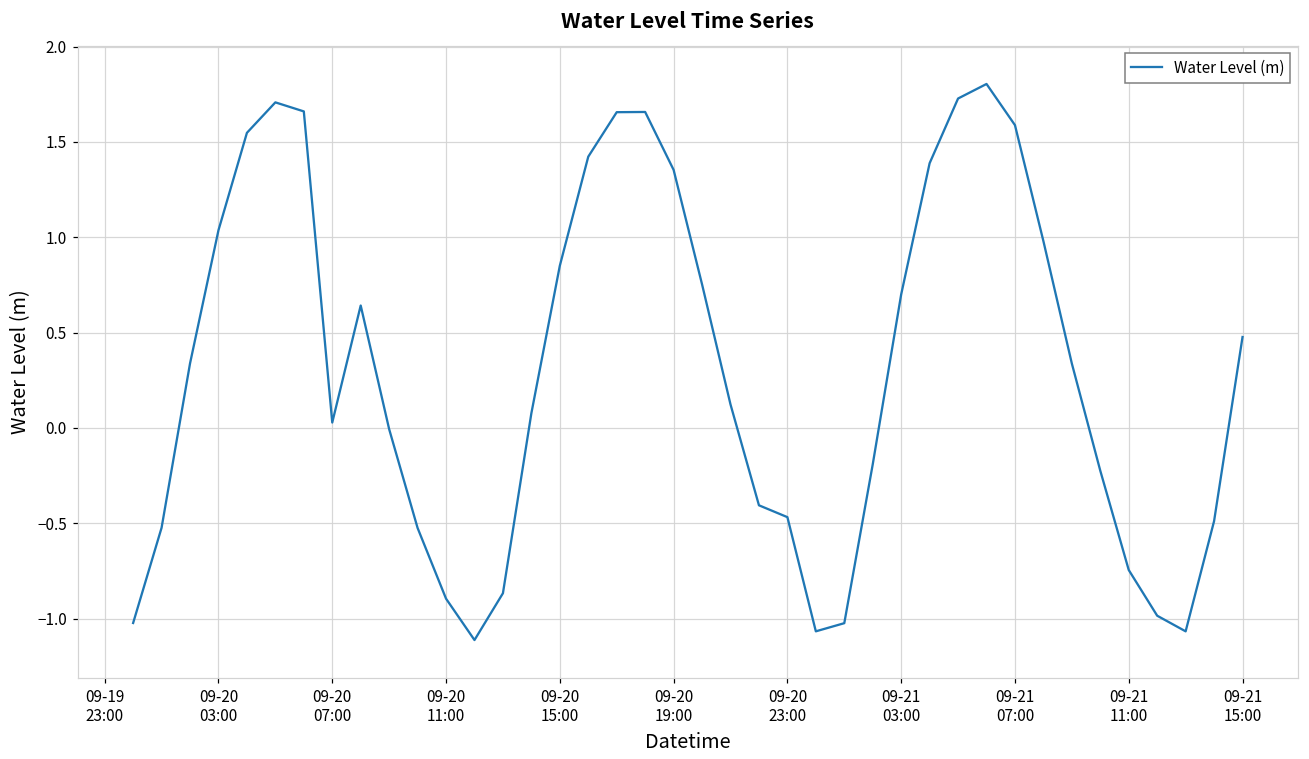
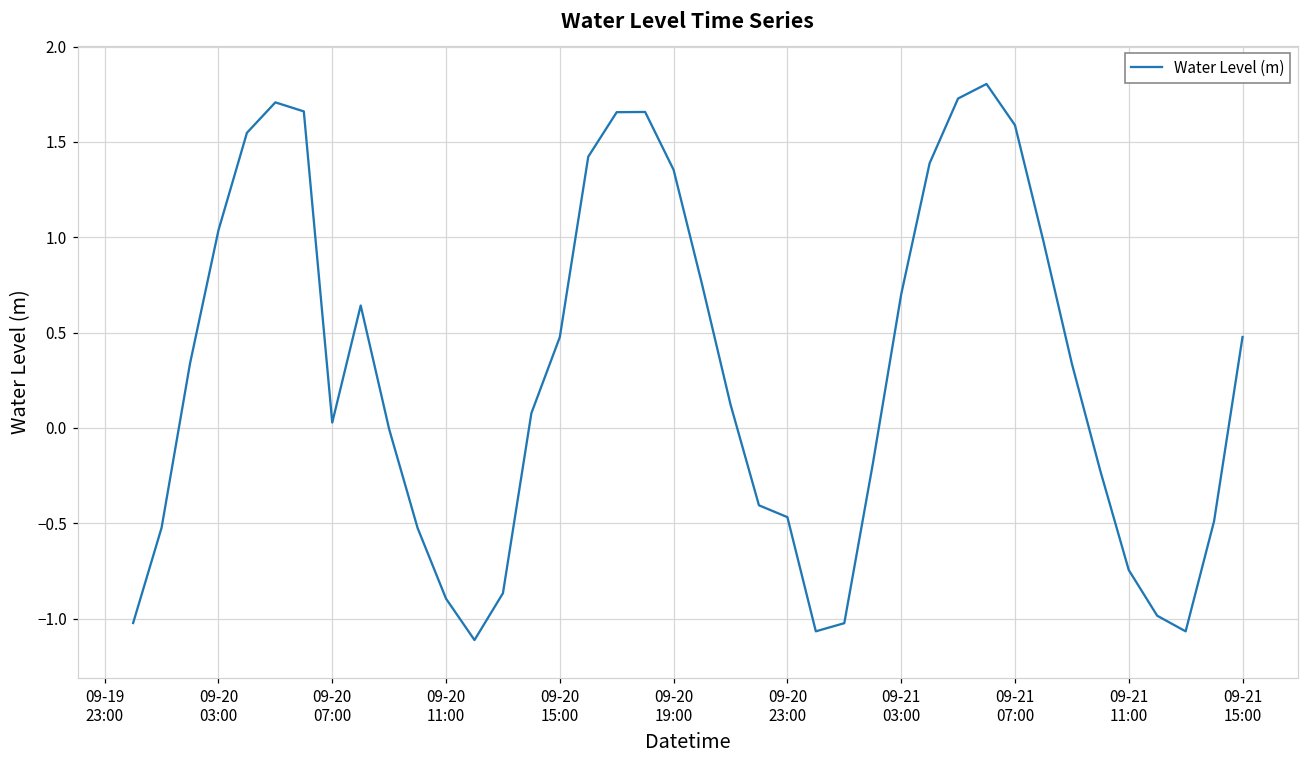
09-20 15:00: 0.85 -> 0.48
